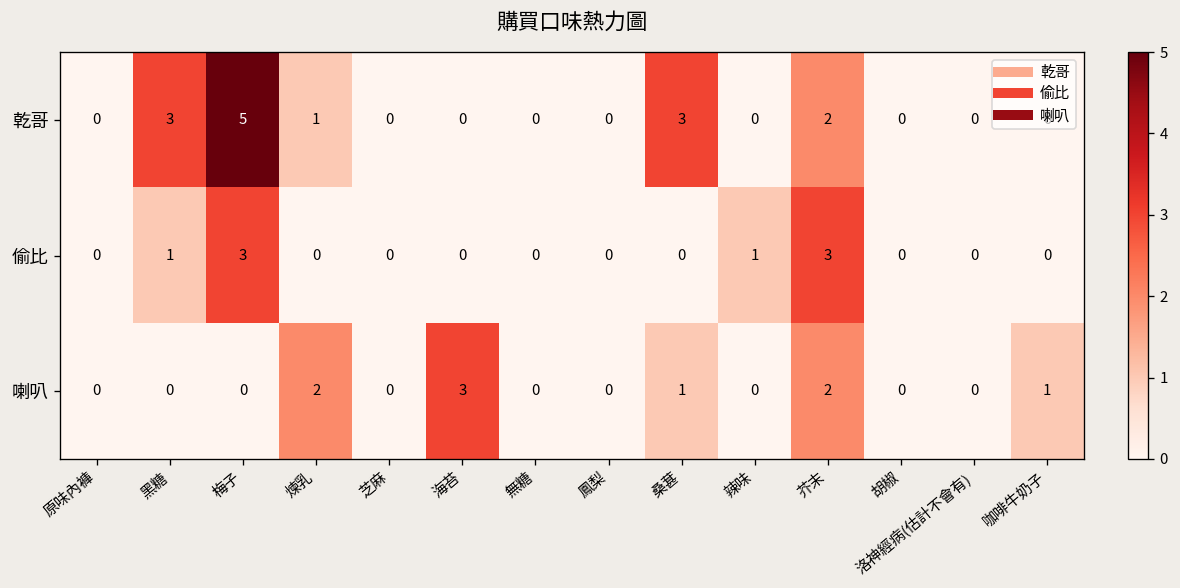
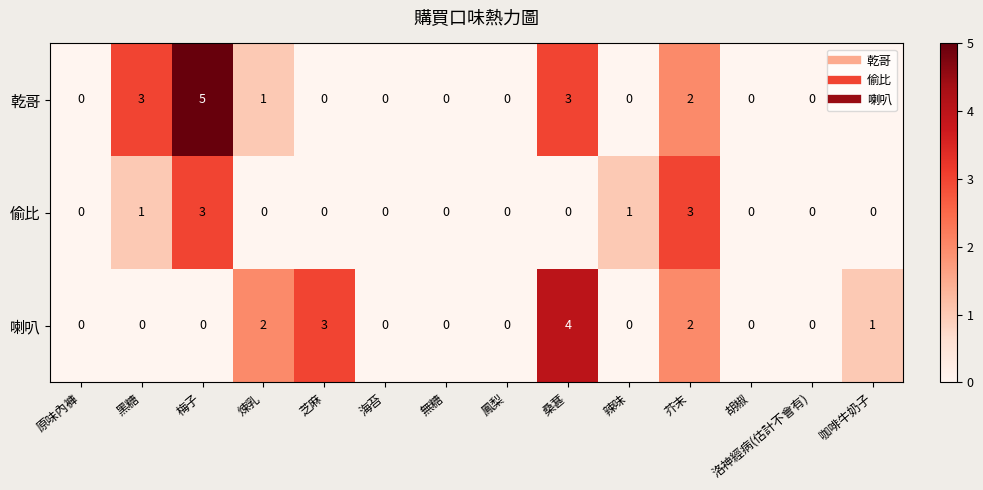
喇叭, 芝麻: 0 -> 3
喇叭, 海苔: 3 -> 0
喇叭, 桑葚: 1 -> 4
